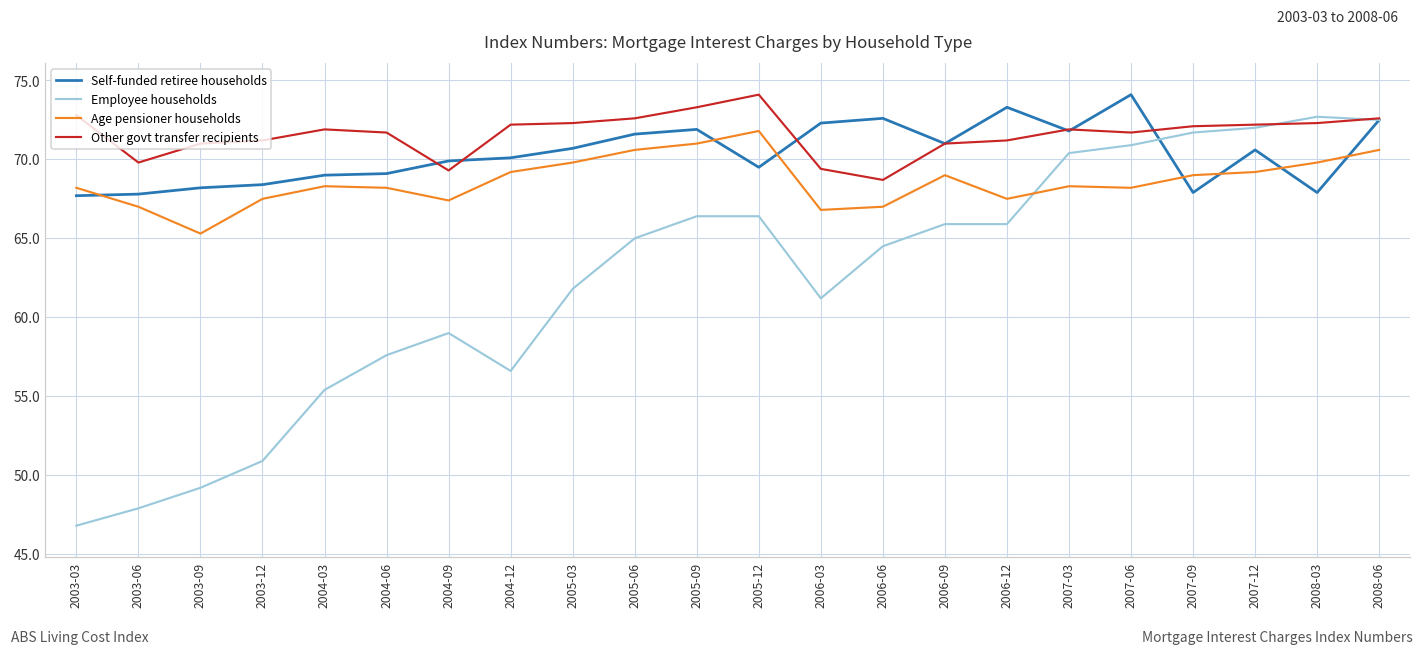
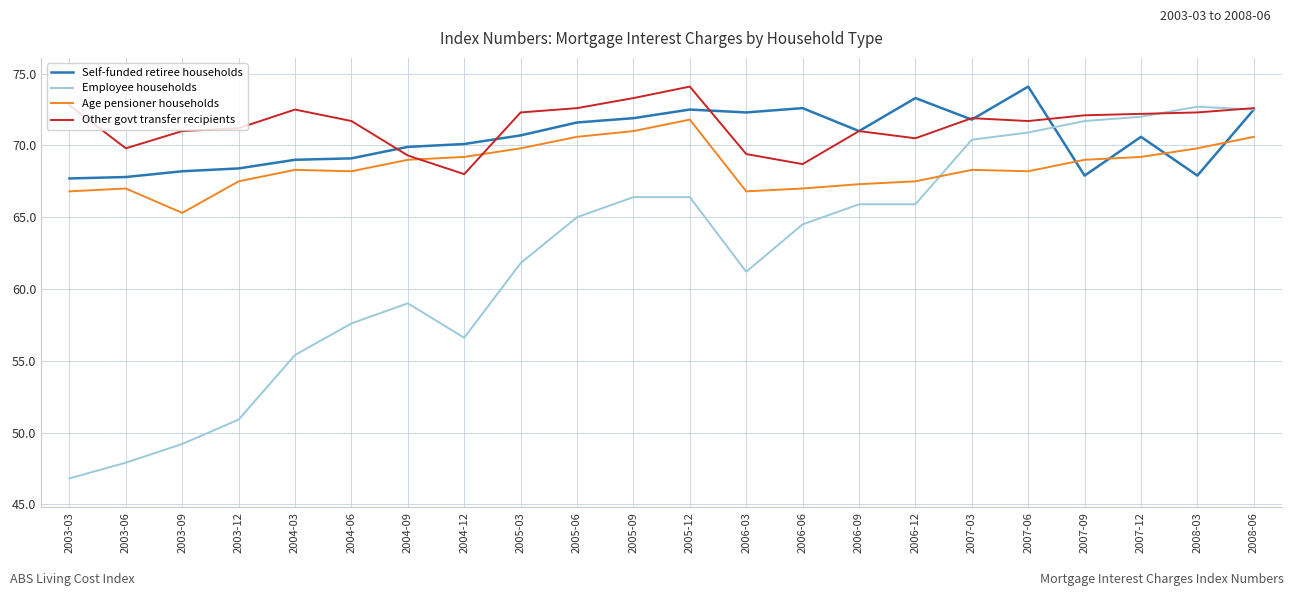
Age pensioner households, 2003-03: 68.2 -> 66.8
Other govt transfer recipients, 2004-03: 71.9 -> 72.5
Age pensioner households, 2004-09: 67.4 -> 69.0
Other govt transfer recipients, 2004-12: 72.2 -> 68.0
Self-funded retiree households, 2005-12: 69.5 -> 72.5
Age pensioner households, 2006-09: 69.0 -> 67.3
Other govt transfer recipients, 2006-12: 71.2 -> 70.5
